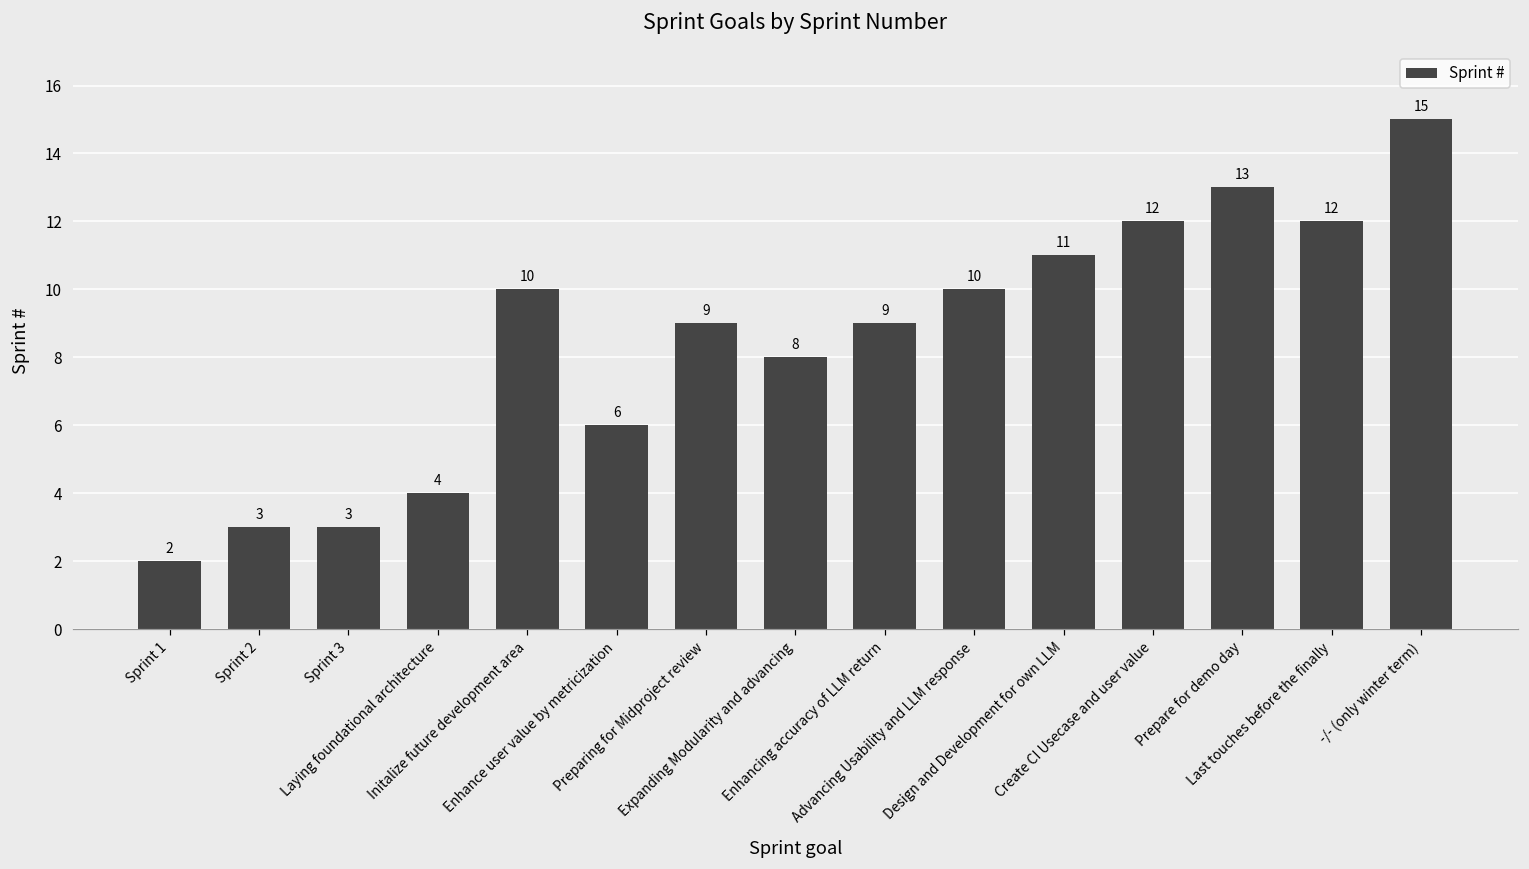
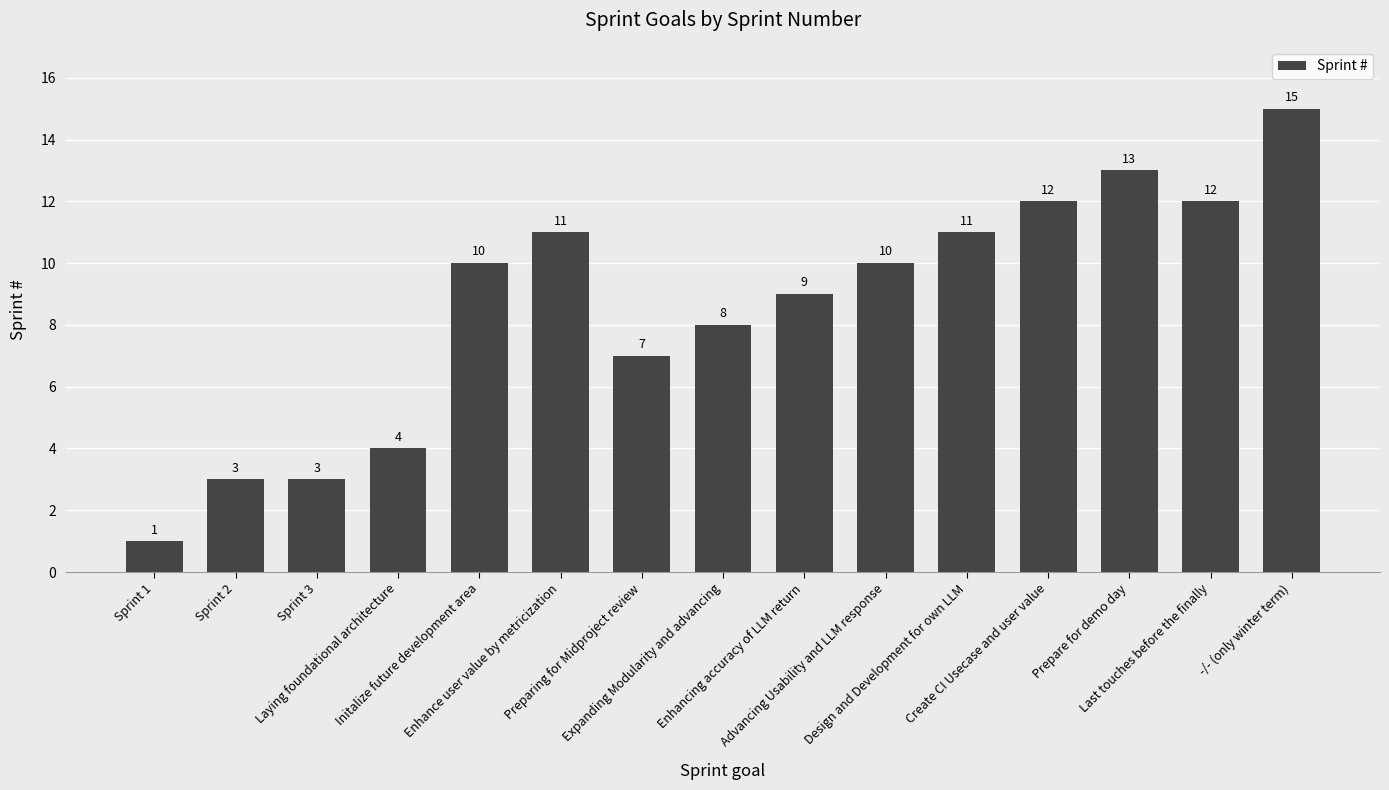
Sprint 1: 2 -> 1
Enhance user value by metricization: 6 -> 11
Preparing for Midproject review: 9 -> 7
